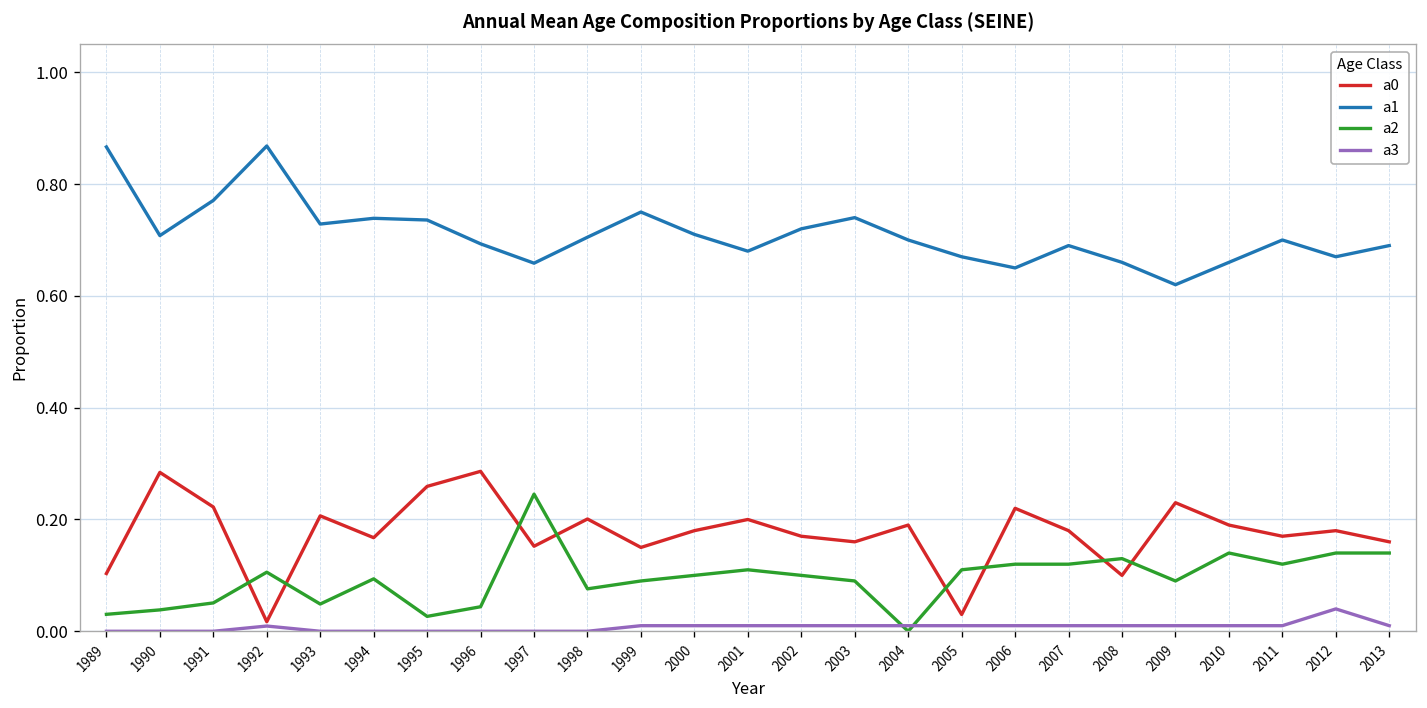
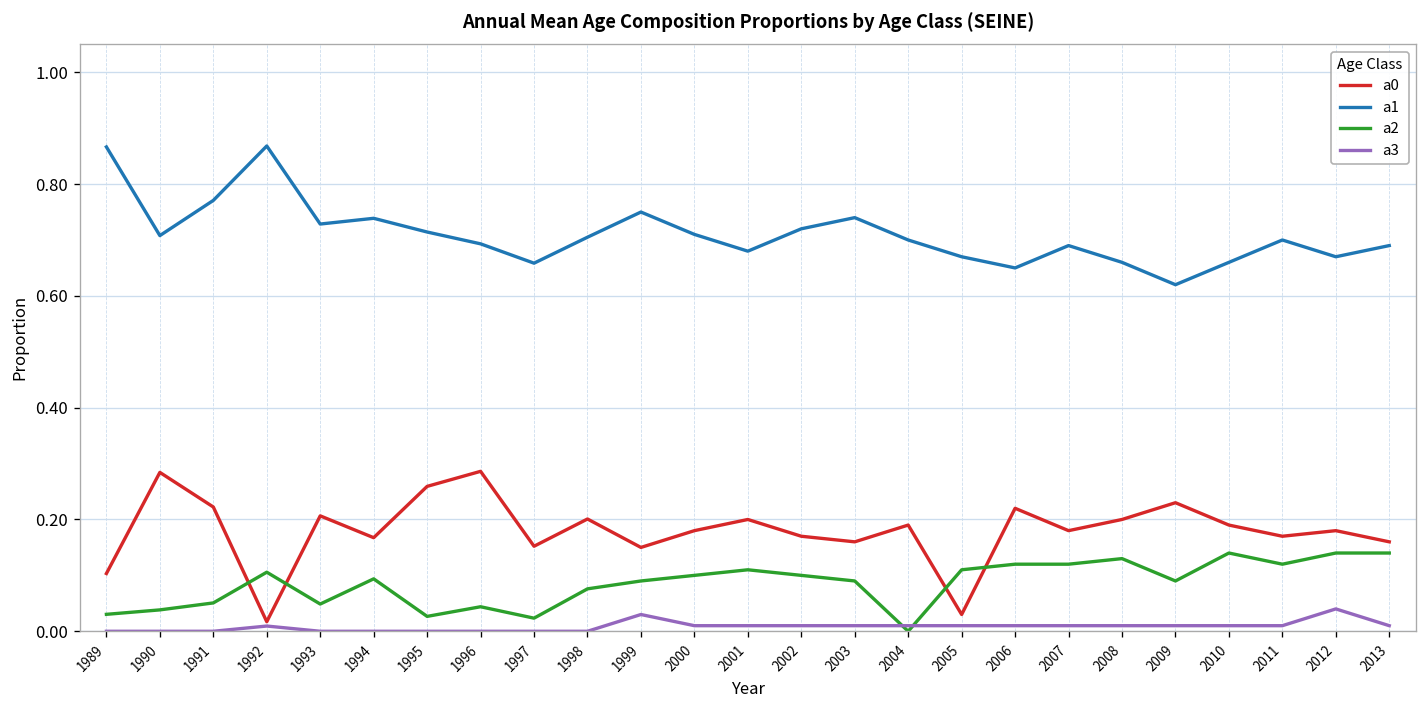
a1, 1995: 0.74 -> 0.71
a2, 1997: 0.25 -> 0.02
a3, 1999: 0.01 -> 0.03
a0, 2008: 0.1 -> 0.2
